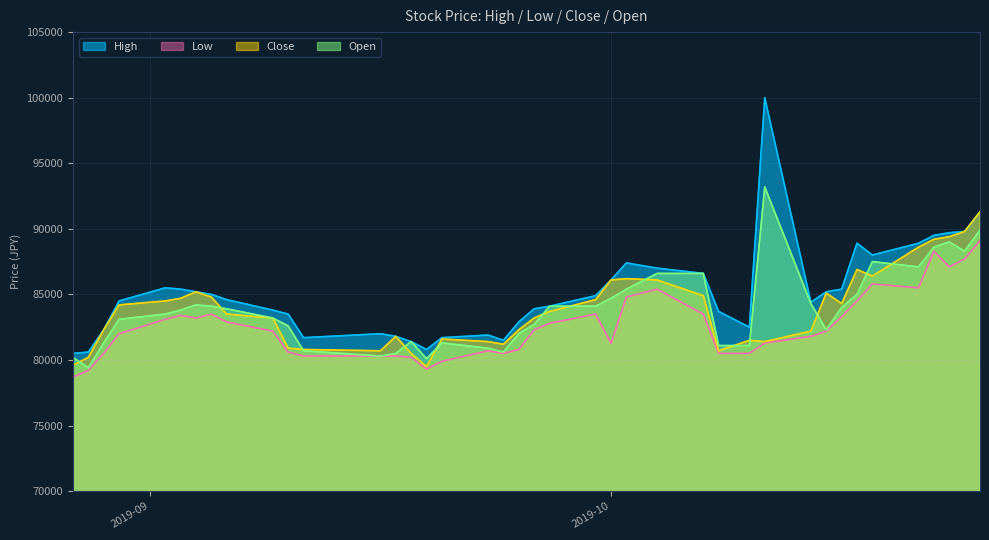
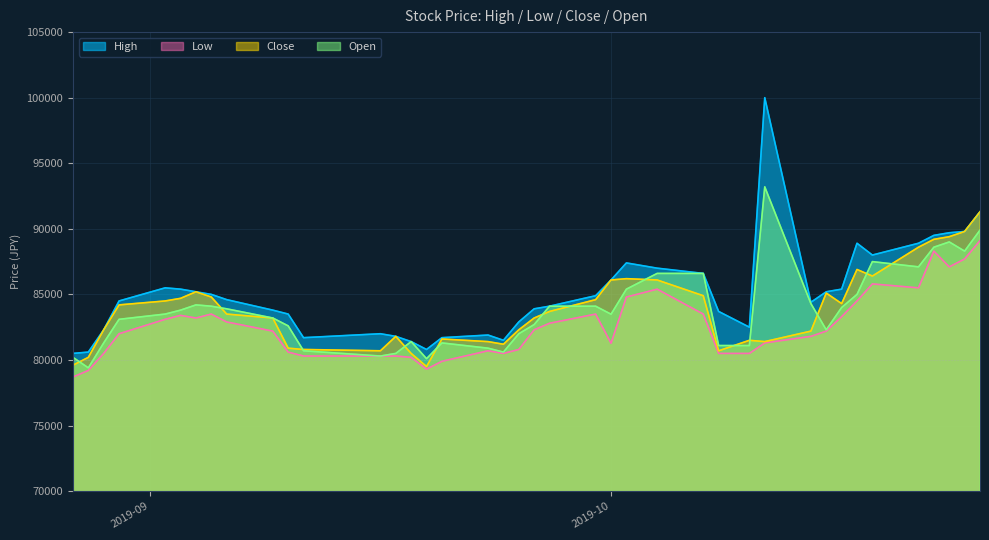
Open, 2019-10: 84700 -> 83500
